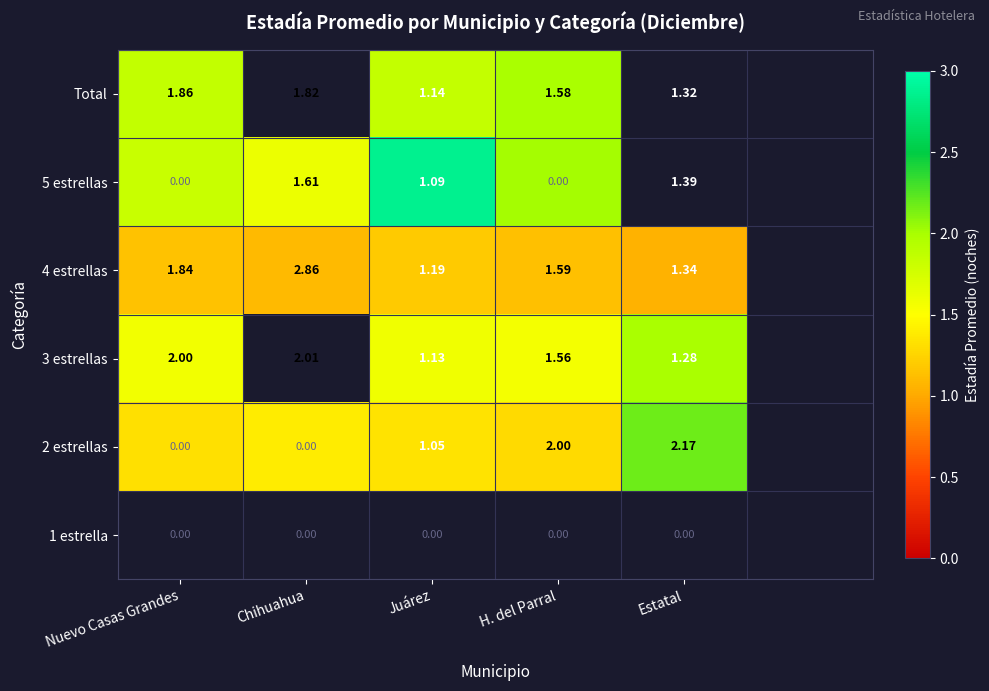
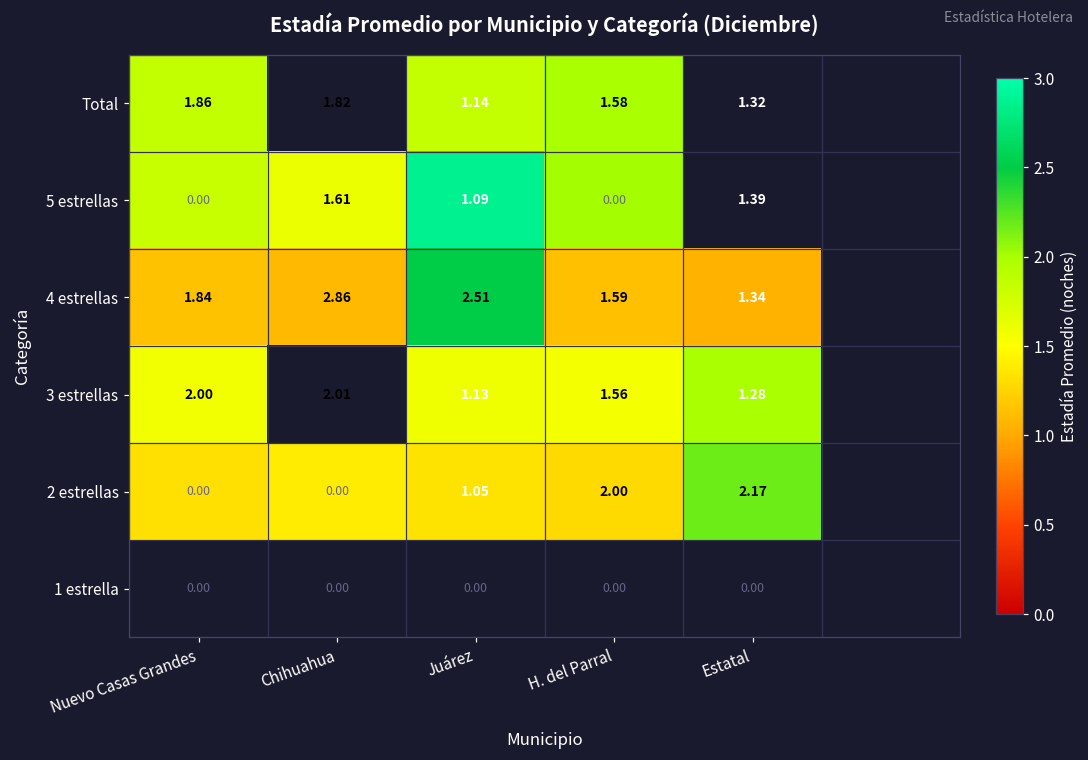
4 estrellas, Juárez: 1.19 -> 2.51
